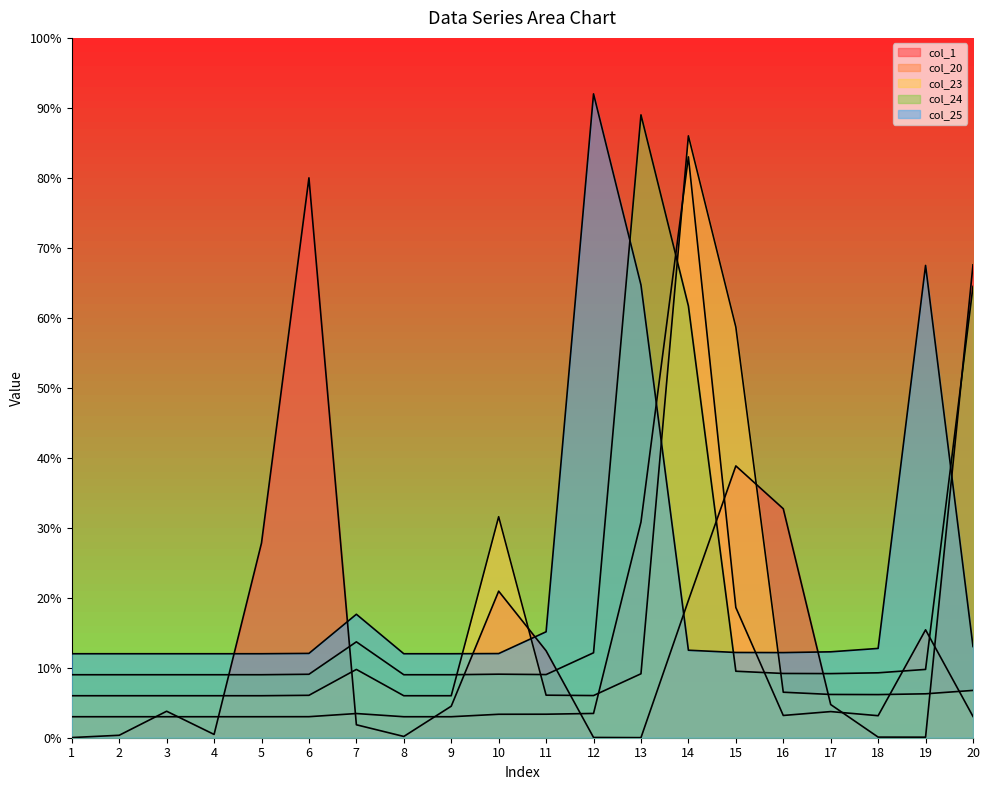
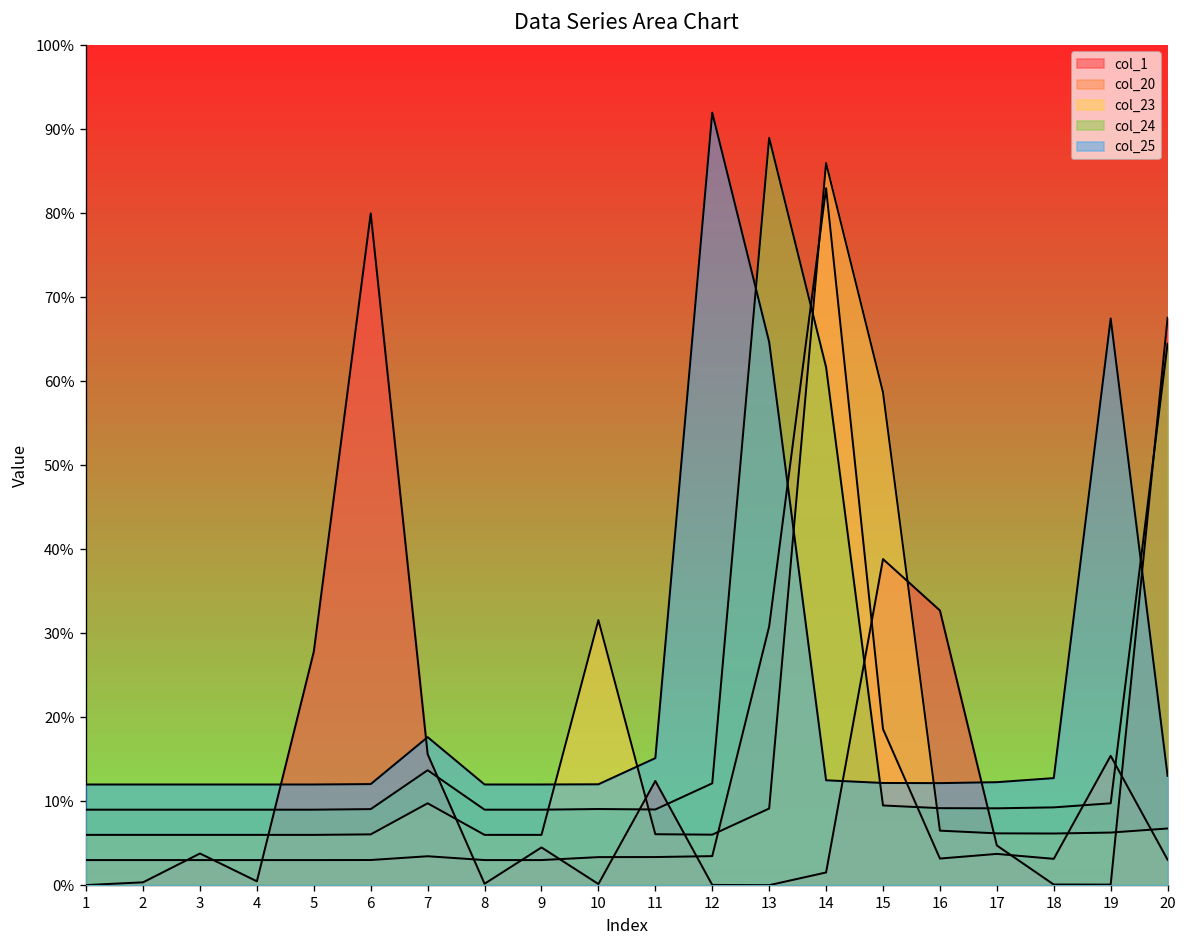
col_1, 7: 2% -> 16%
col_1, 10: 21% -> 0%
col_1, 14: 20% -> 2%
